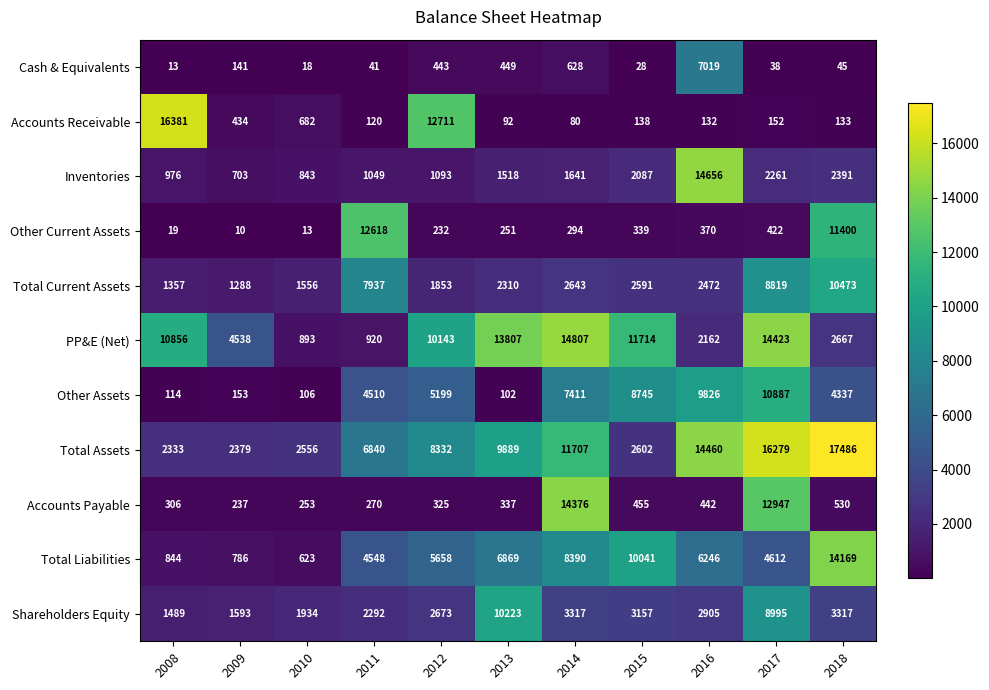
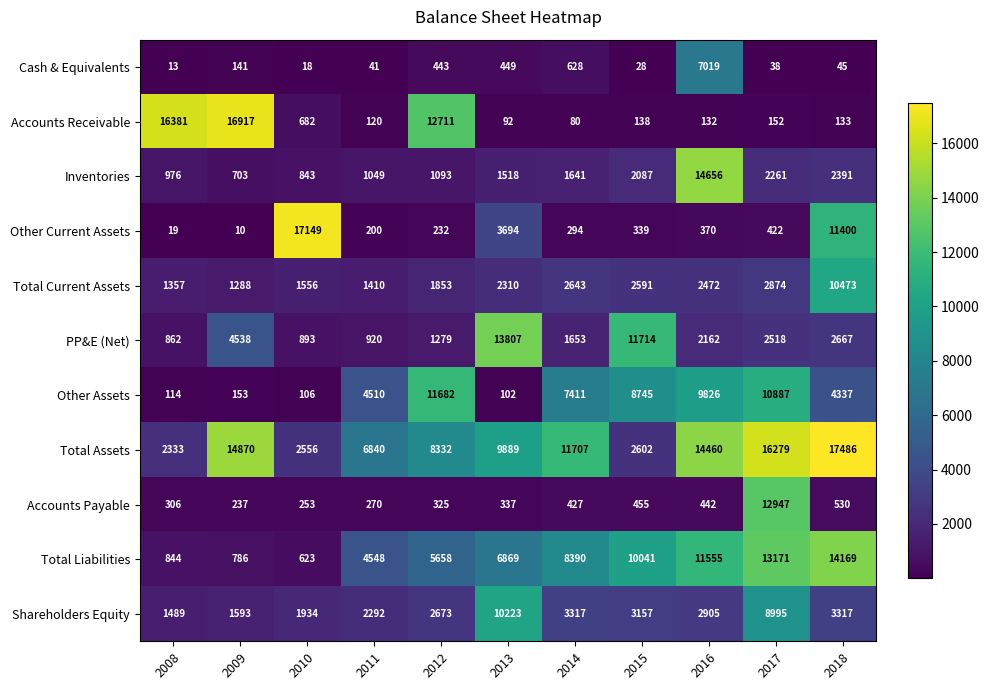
Accounts Receivable, 2009: 434 -> 16917
Other Current Assets, 2010: 13 -> 17149
Other Current Assets, 2011: 12618 -> 200
Other Current Assets, 2013: 251 -> 3694
Total Current Assets, 2011: 7937 -> 1410
Total Current Assets, 2017: 8819 -> 2874
PP&E (Net), 2008: 10856 -> 862
PP&E (Net), 2012: 10143 -> 1279
PP&E (Net), 2014: 14807 -> 1653
PP&E (Net), 2017: 14423 -> 2518
Other Assets, 2012: 5199 -> 11682
Total Assets, 2009: 2379 -> 14870
Accounts Payable, 2014: 14376 -> 427
Total Liabilities, 2016: 6246 -> 11555
Total Liabilities, 2017: 4612 -> 13171
